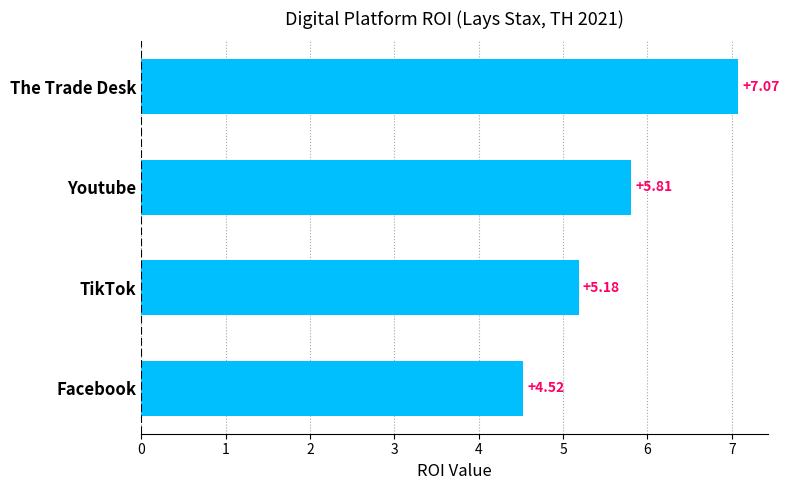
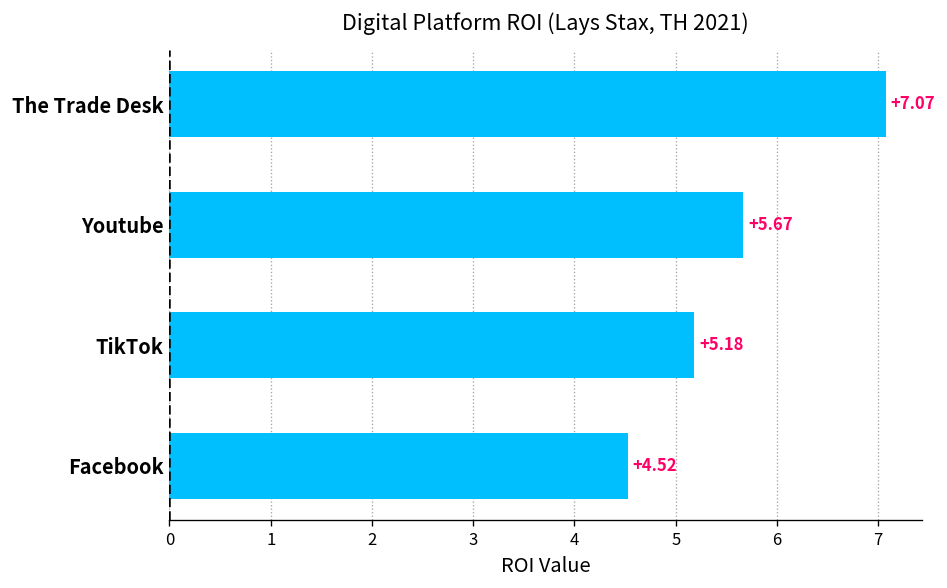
Youtube: +5.81 -> +5.67
